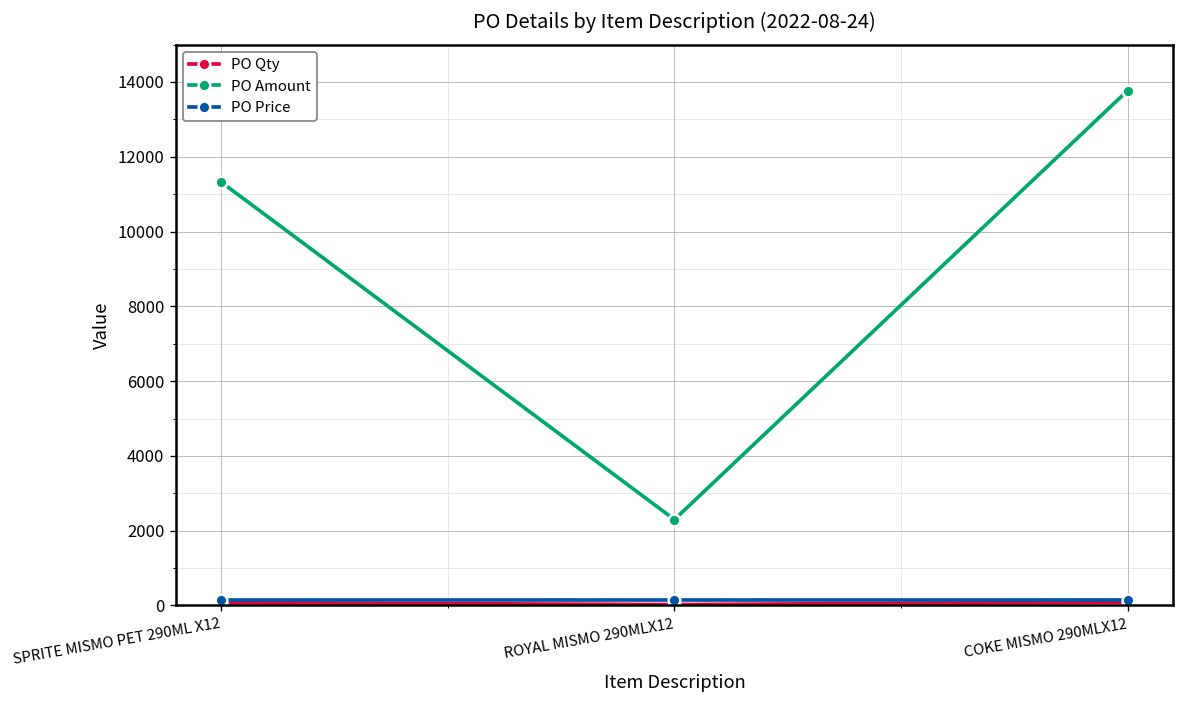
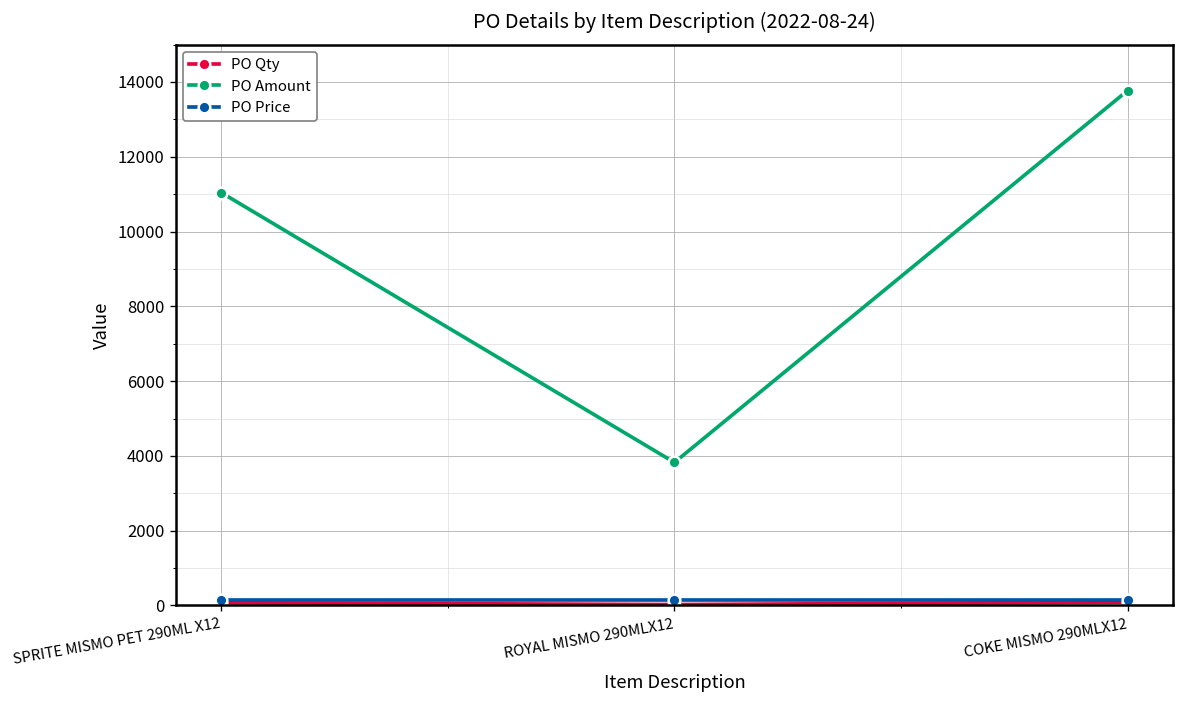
PO Amount, SPRITE MISMO PET 290ML X12: 11300 -> 11000
PO Amount, ROYAL MISMO 290MLX12: 2300 -> 3800
